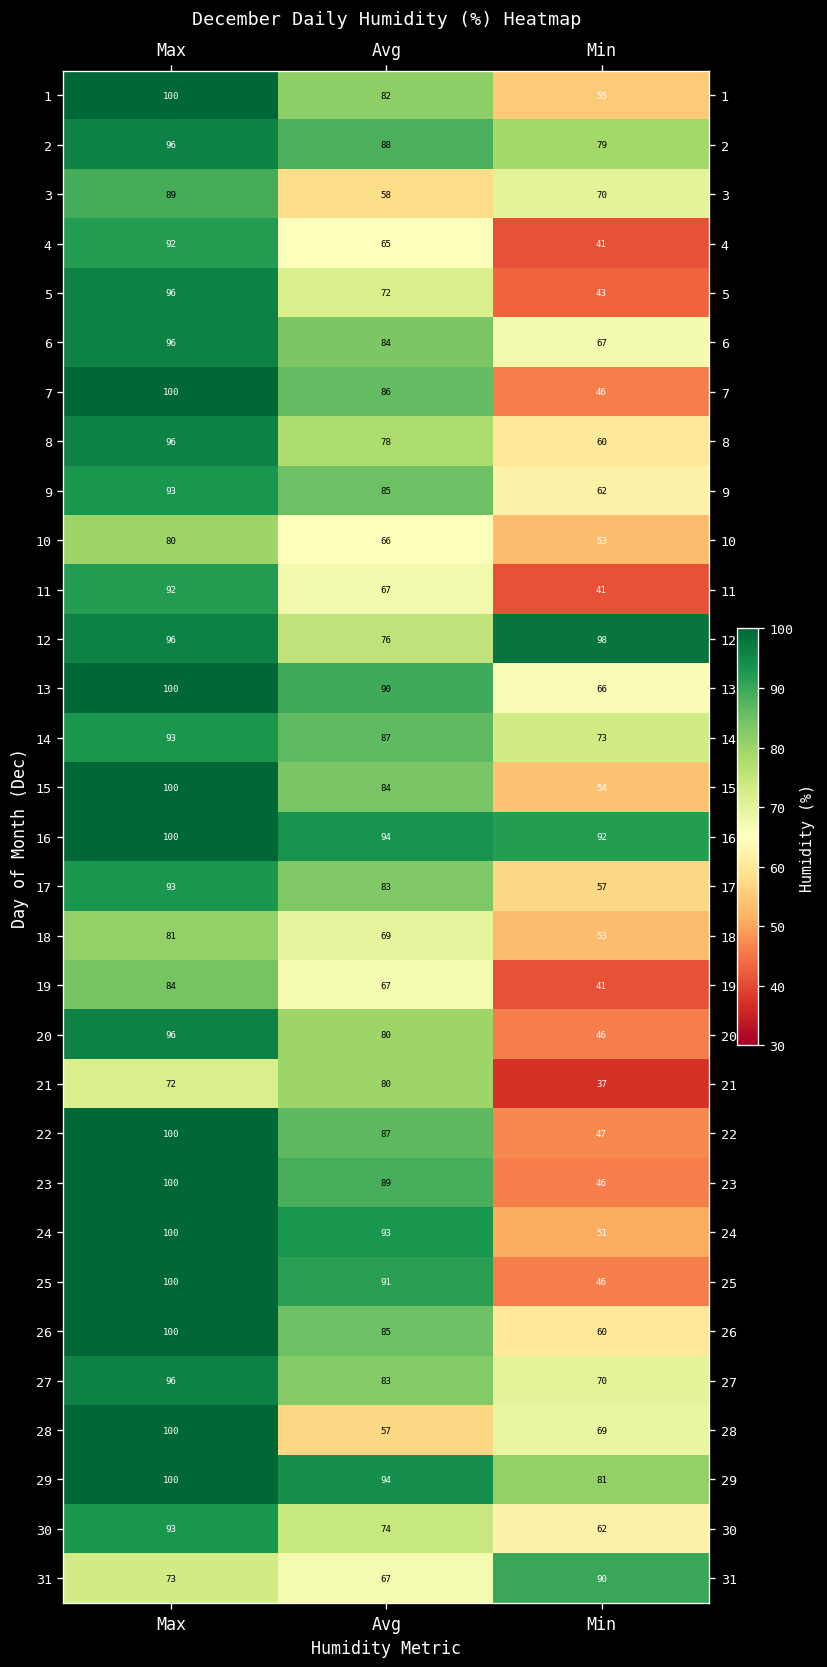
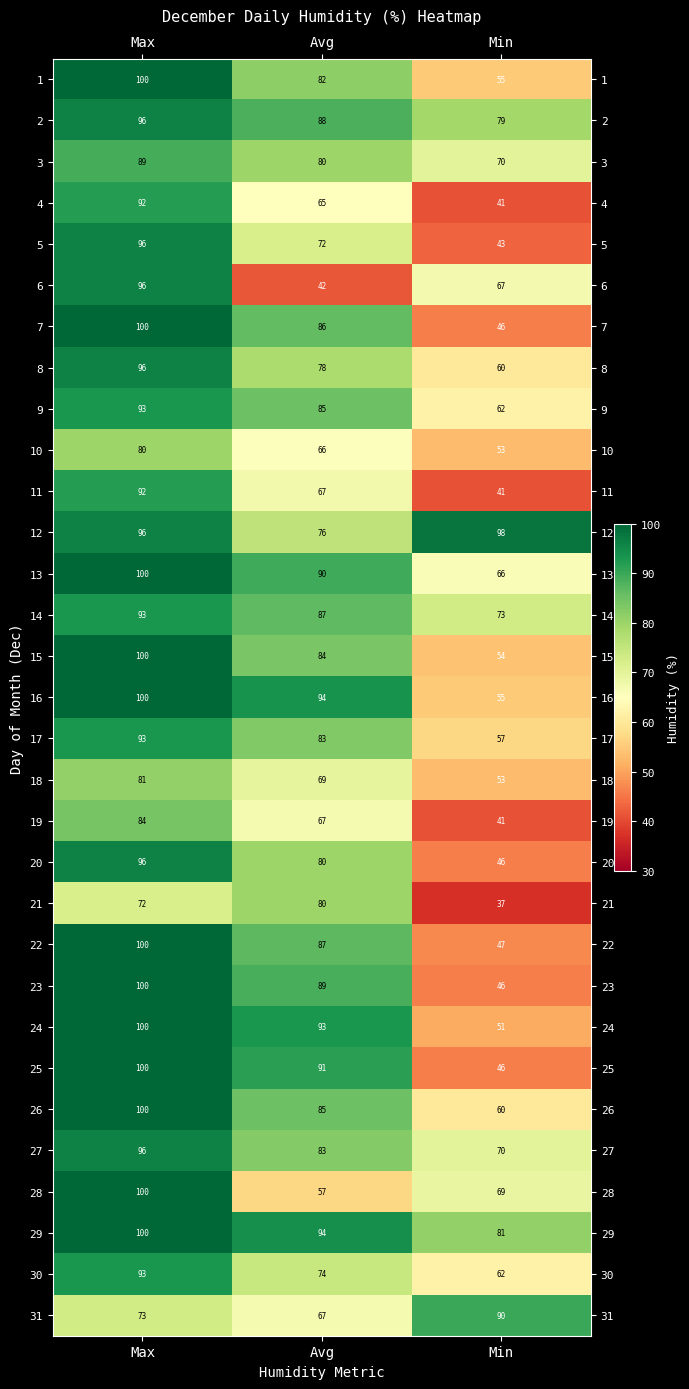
3, Avg: 58 -> 80
6, Avg: 84 -> 42
16, Min: 92 -> 55
